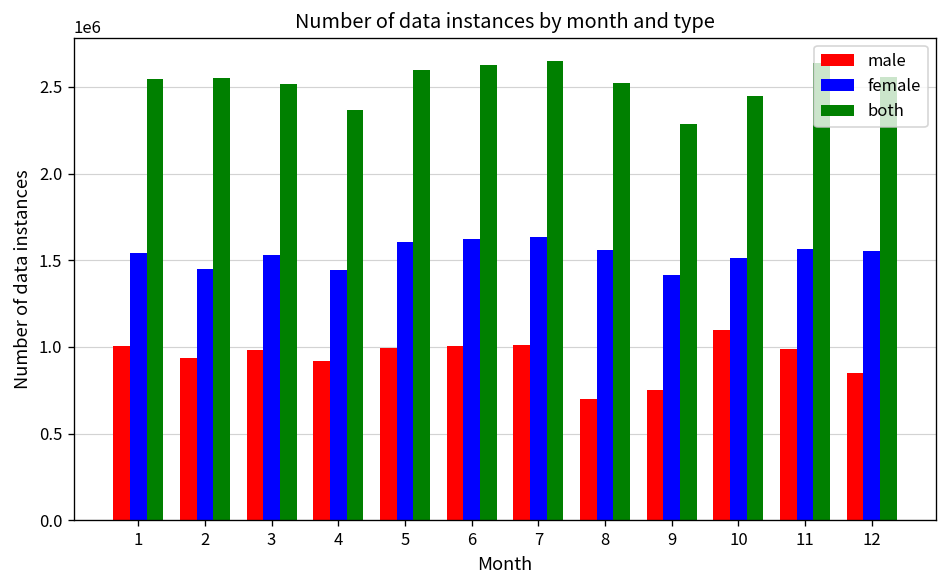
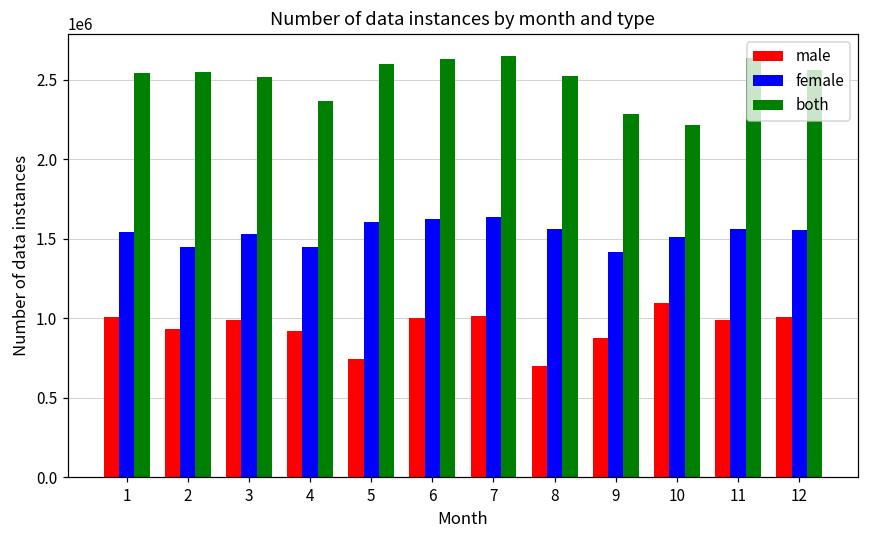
male, 5: 990000 -> 740000
male, 9: 750000 -> 870000
both, 10: 2450000 -> 2220000
male, 12: 850000 -> 1010000
